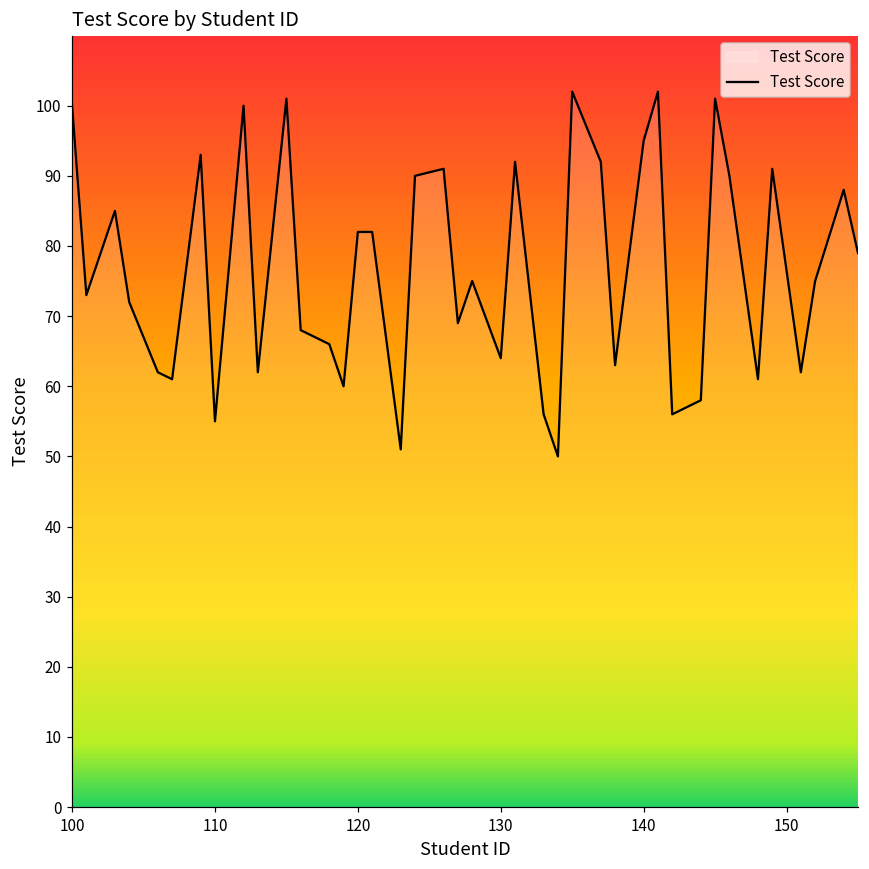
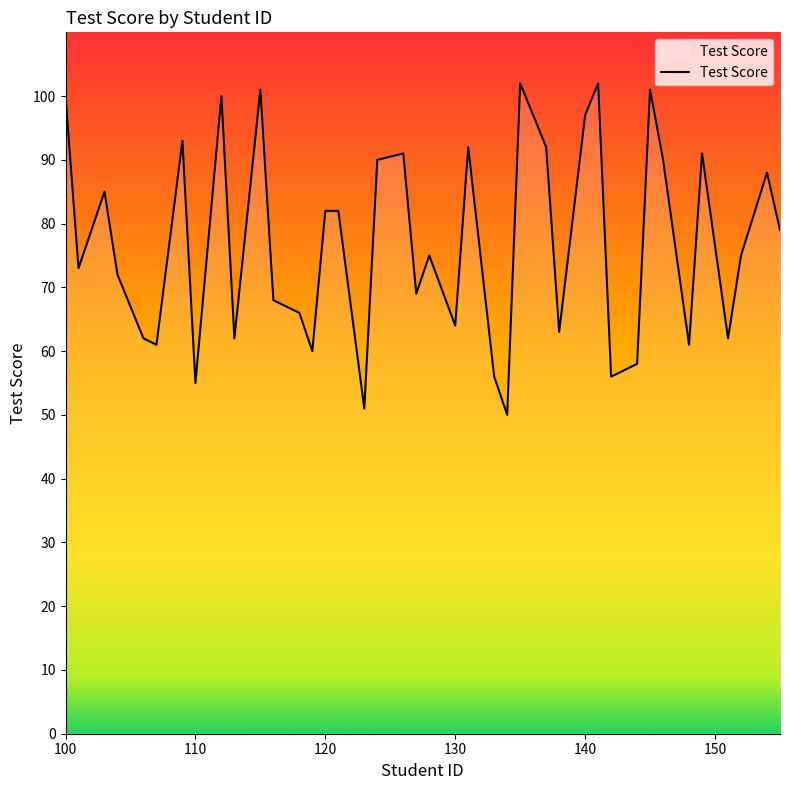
140: 95 -> 97
